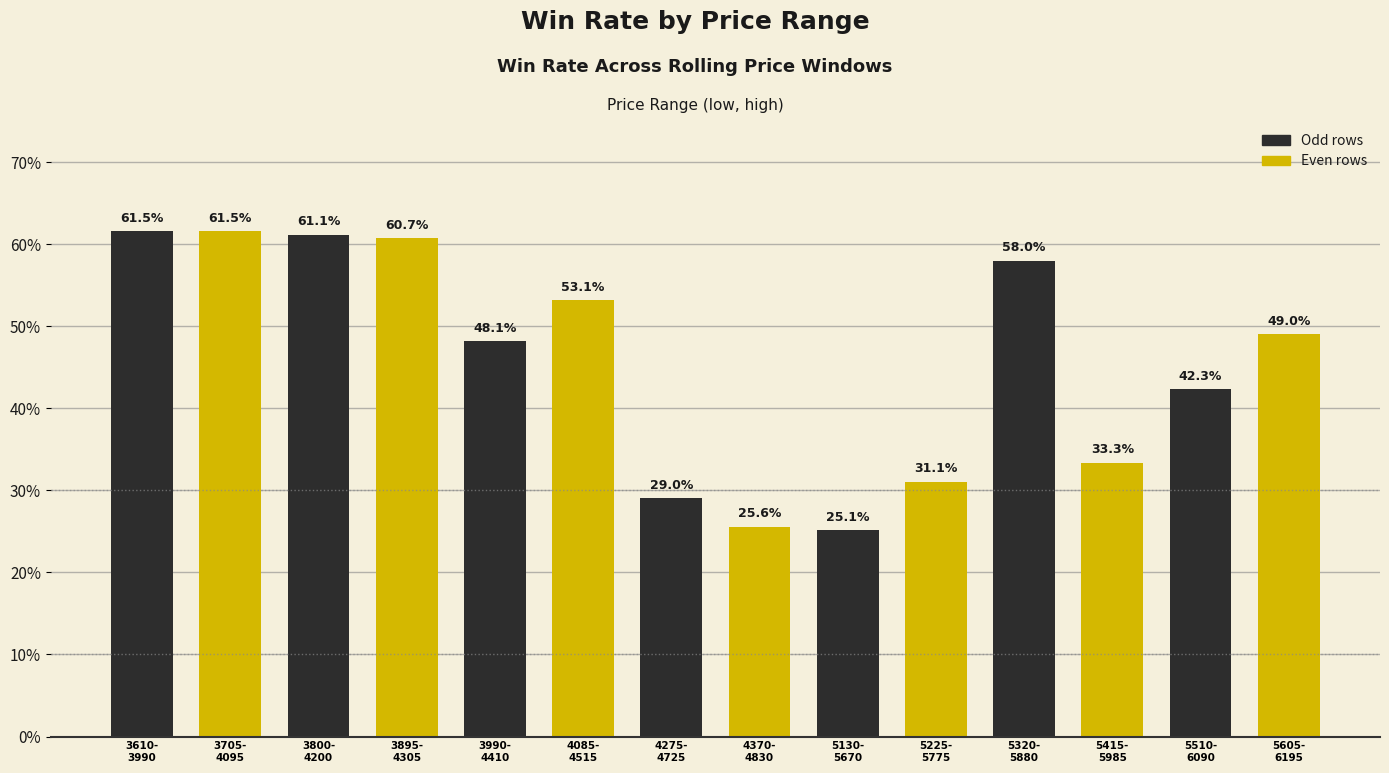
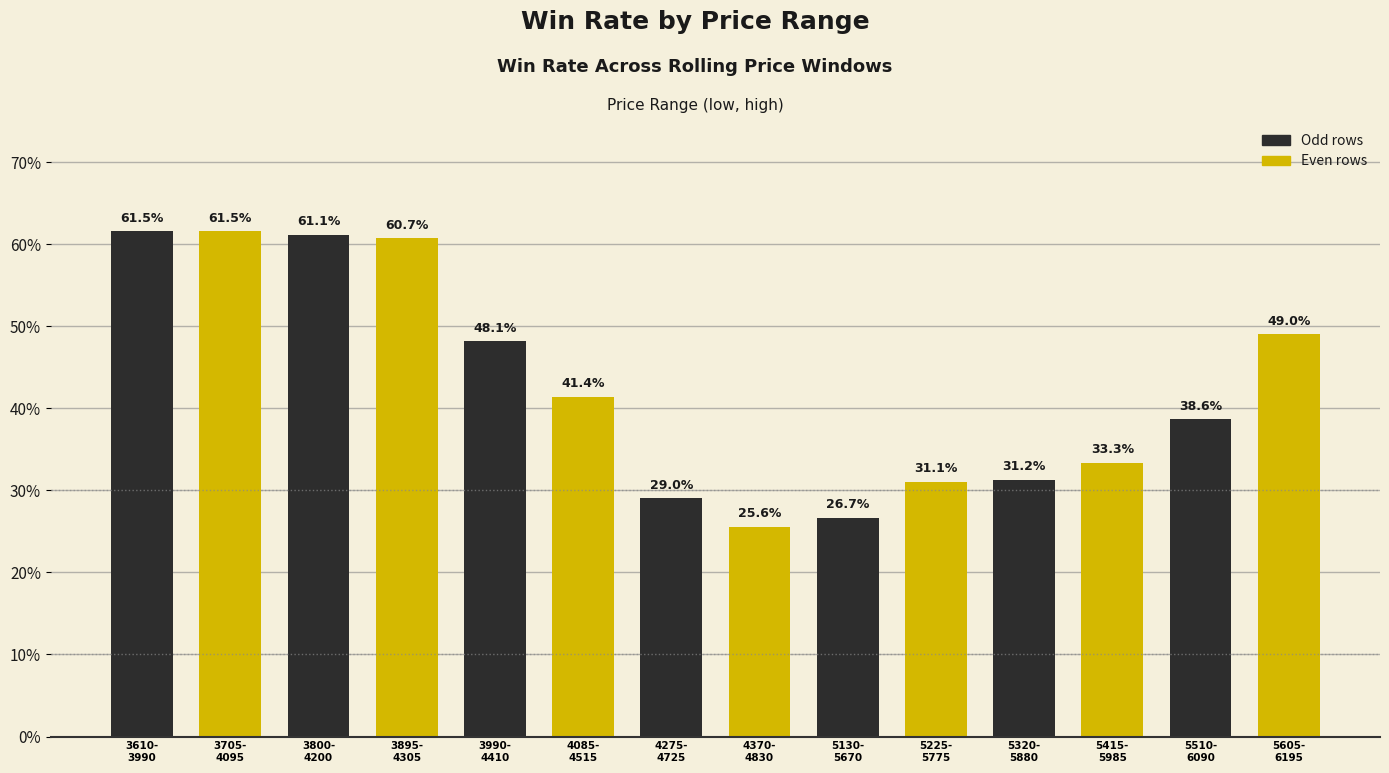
4085- 4515: 53.1% -> 41.4%
5130- 5670: 25.1% -> 26.7%
5320- 5880: 58.0% -> 31.2%
5510- 6090: 42.3% -> 38.6%
